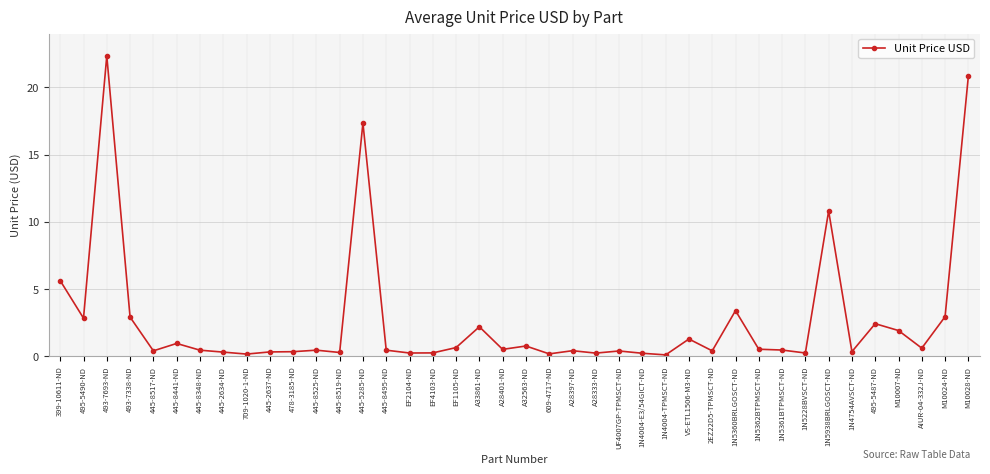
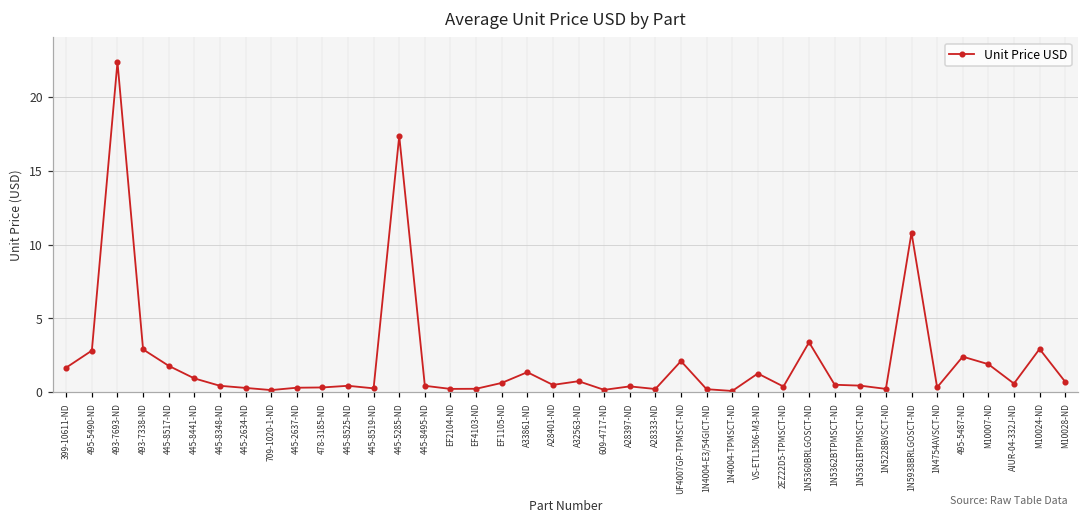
399-10611-ND: 5.6 -> 1.7
445-8517-ND: 0.4 -> 1.8
A33861-ND: 2.2 -> 1.4
UF4007GP-TPMSCT-ND: 0.4 -> 2.1
M10028-ND: 20.8 -> 0.7
